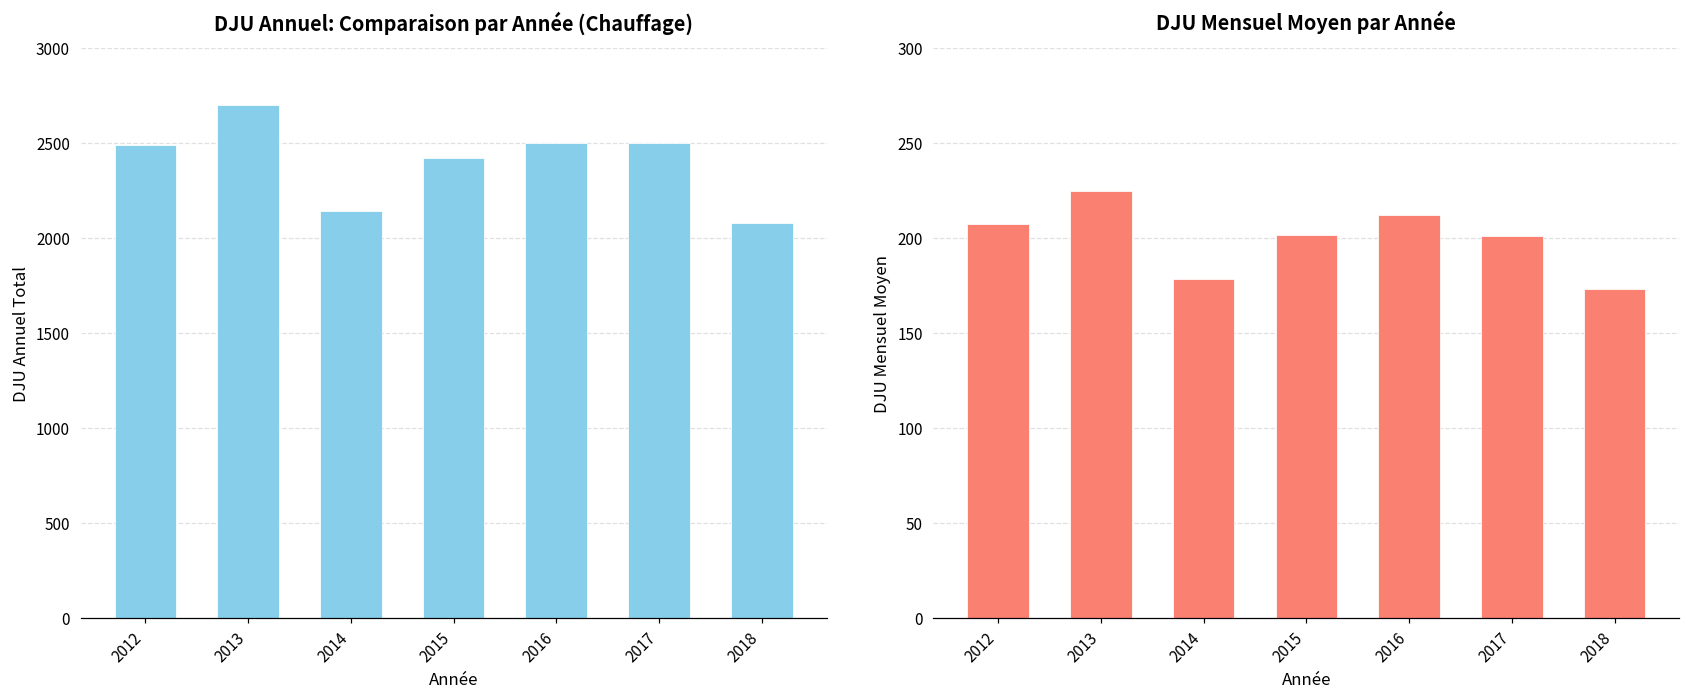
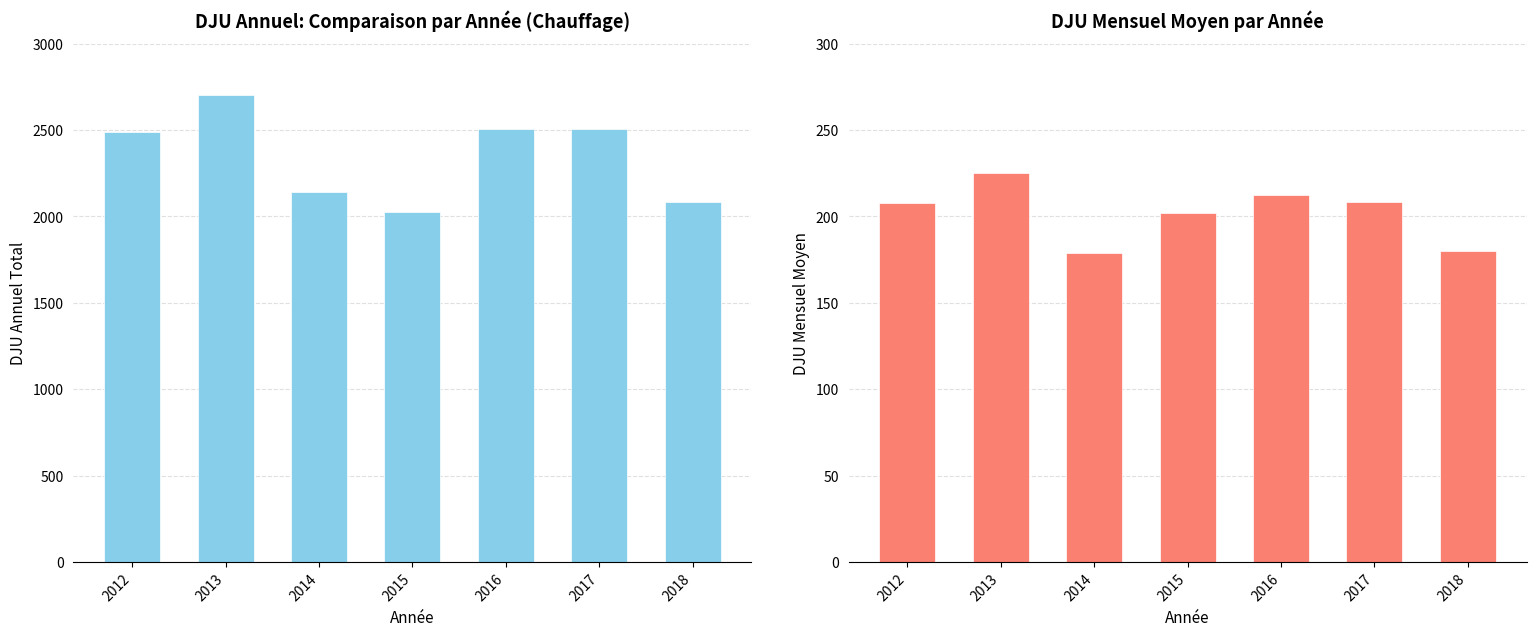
DJU Annuel: Comparaison par Année (Chauffage), 2015: 2420 -> 2020
DJU Mensuel Moyen par Année, 2017: 201 -> 209
DJU Mensuel Moyen par Année, 2018: 173 -> 180
